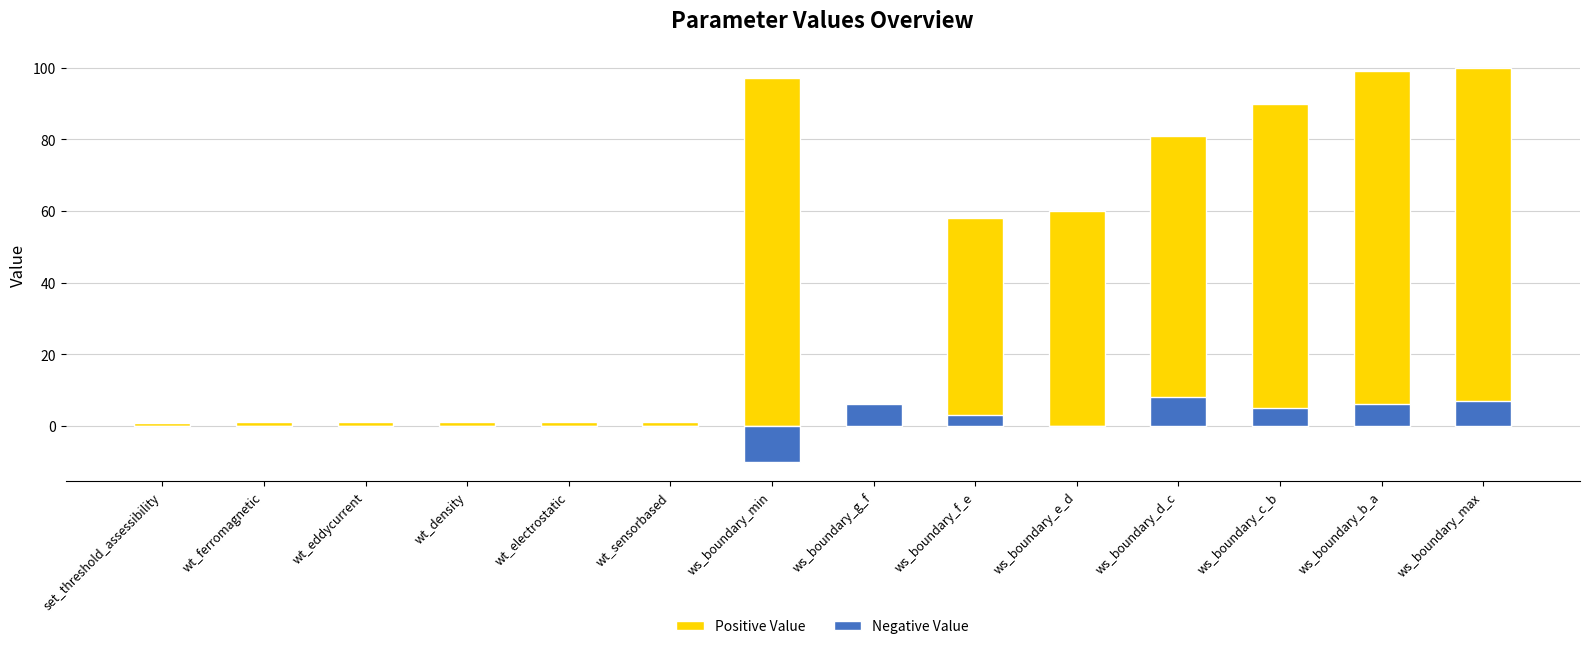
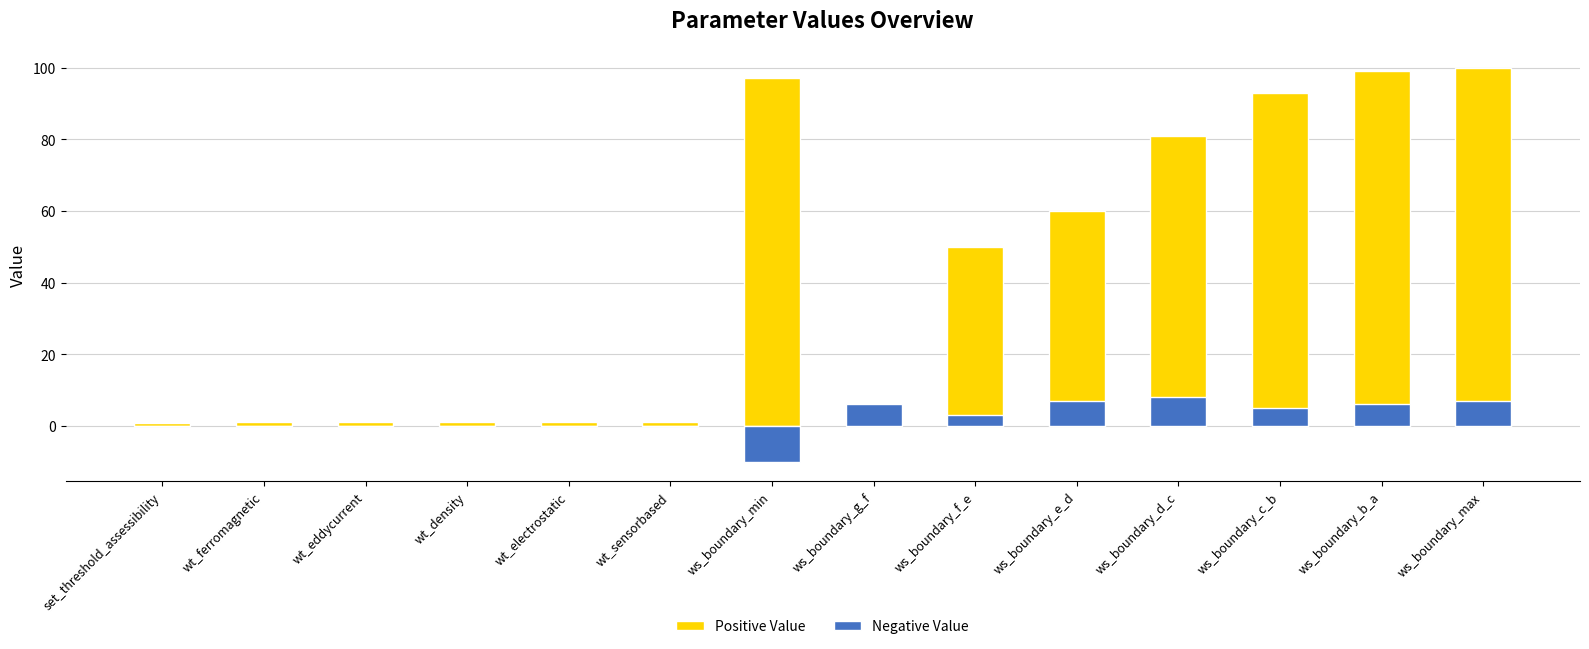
Positive Value, ws_boundary_f_e: 58 -> 50
Negative Value, ws_boundary_e_d: 0 -> 7
Positive Value, ws_boundary_c_b: 90 -> 93
